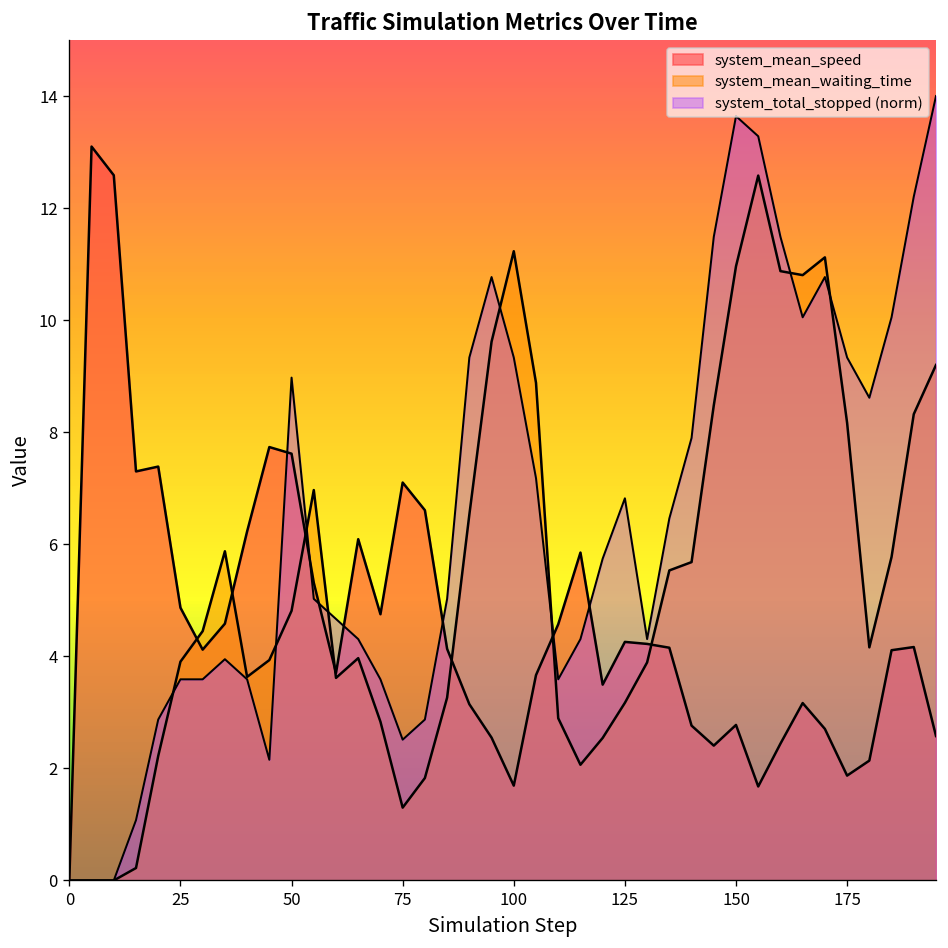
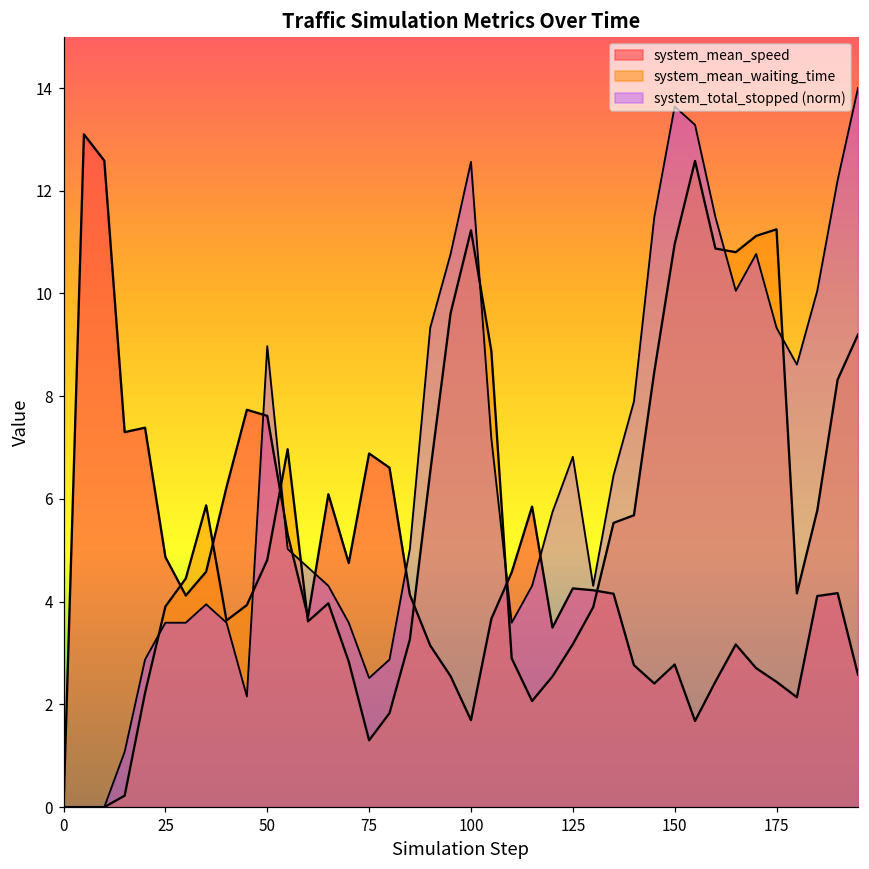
system_mean_speed, 75: 7.1 -> 6.9
system_total_stopped (norm), 100: 9.3 -> 12.6
system_mean_speed, 175: 1.9 -> 2.4
system_mean_waiting_time, 175: 8.2 -> 11.2
